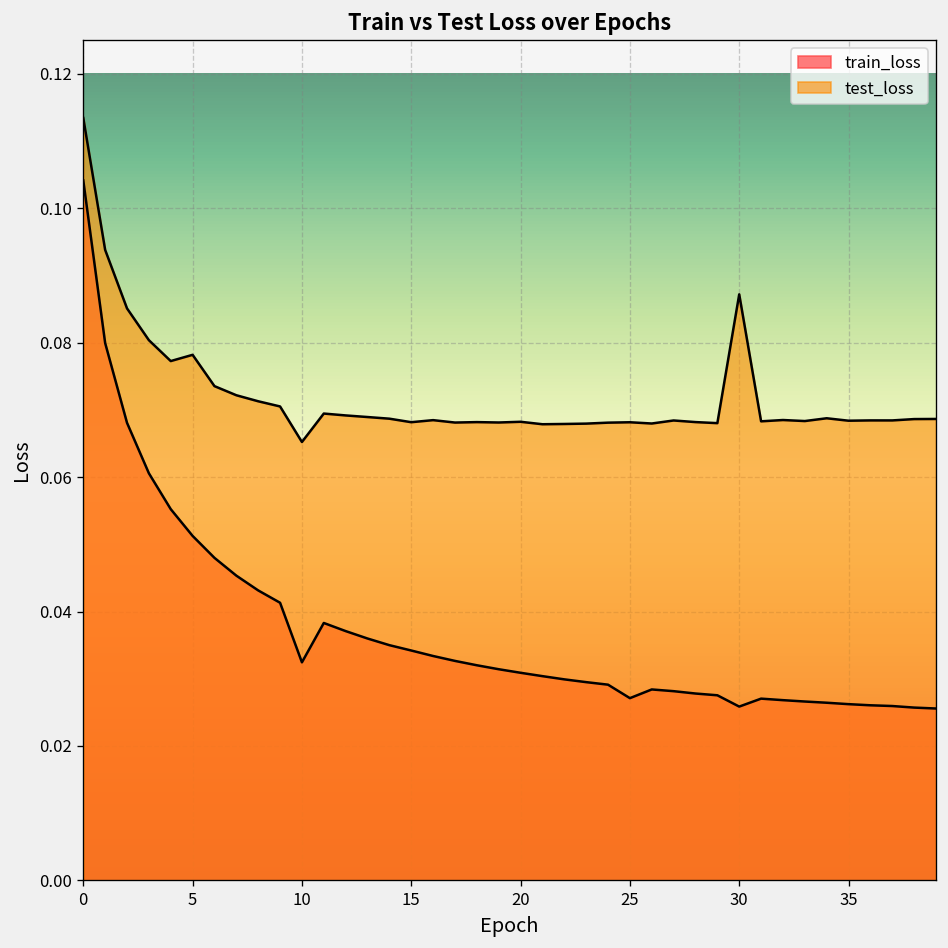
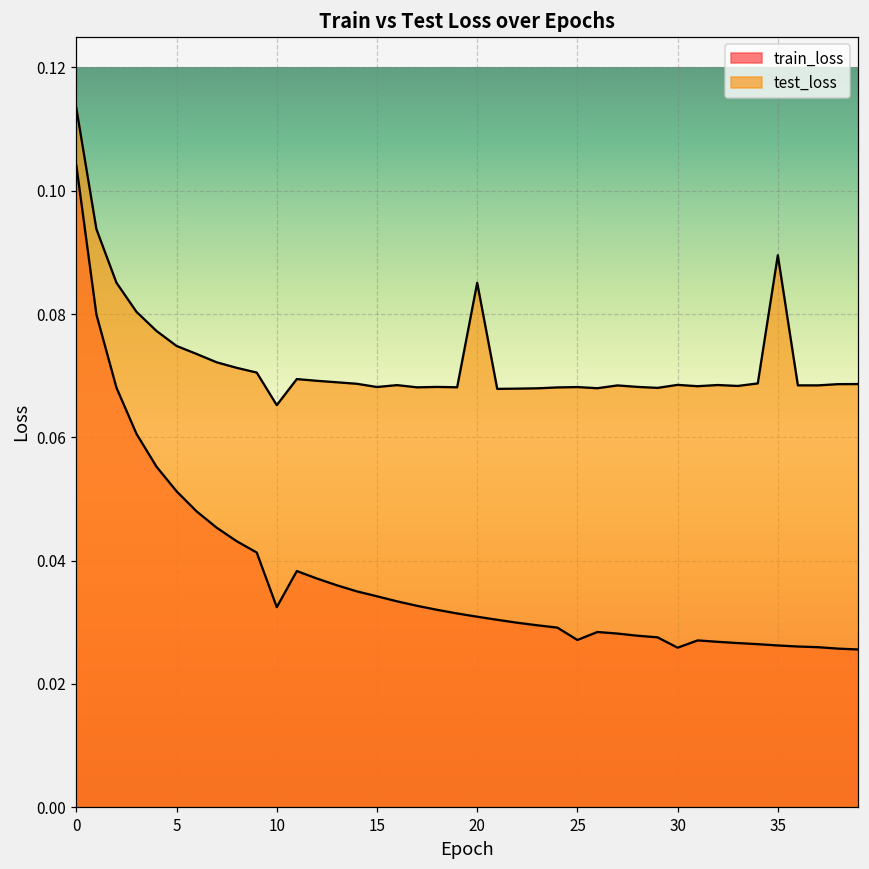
test_loss, 5: 0.078 -> 0.075
test_loss, 20: 0.068 -> 0.085
test_loss, 30: 0.087 -> 0.069
test_loss, 35: 0.068 -> 0.090
